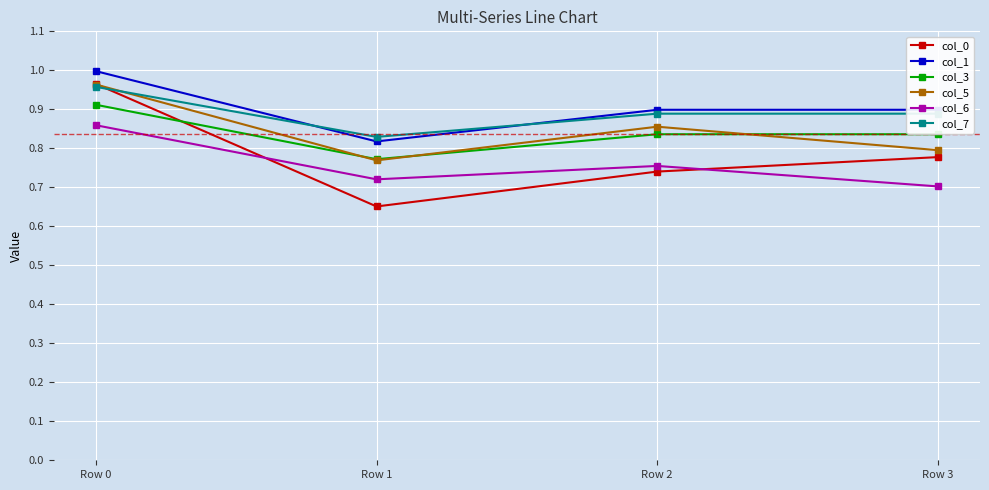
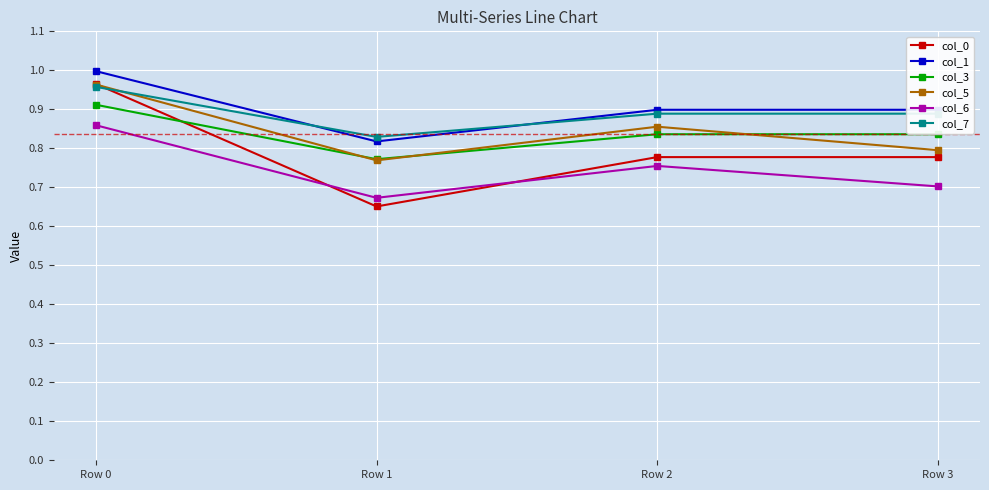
col_6, Row 1: 0.72 -> 0.67
col_0, Row 2: 0.74 -> 0.78
